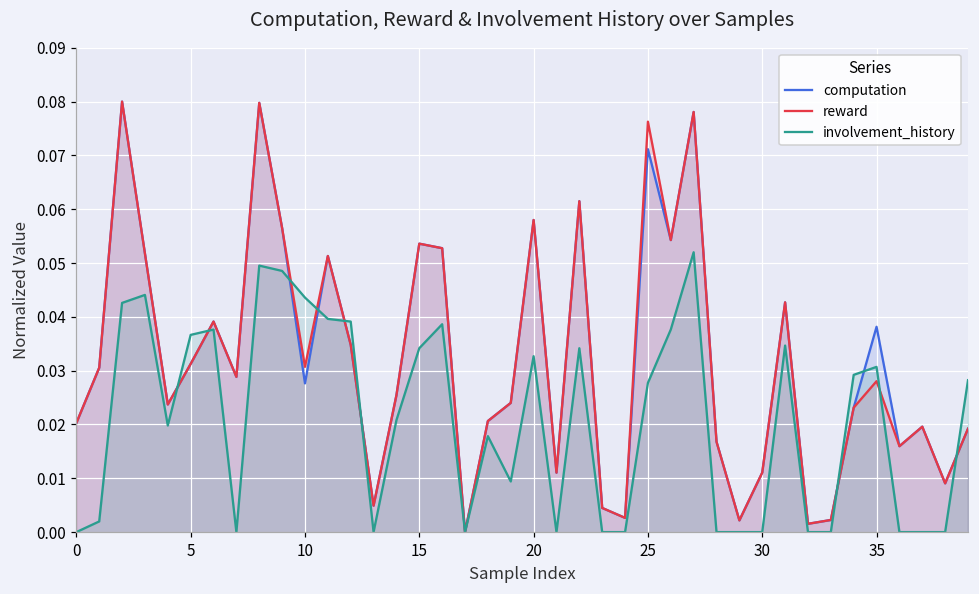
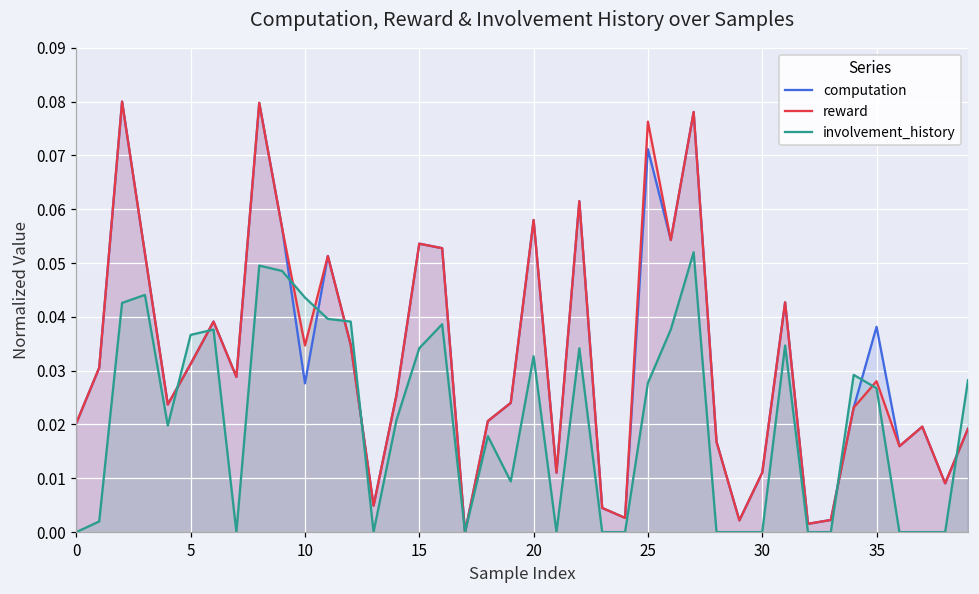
reward, 10: 0.031 -> 0.035
involvement_history, 35: 0.031 -> 0.027
